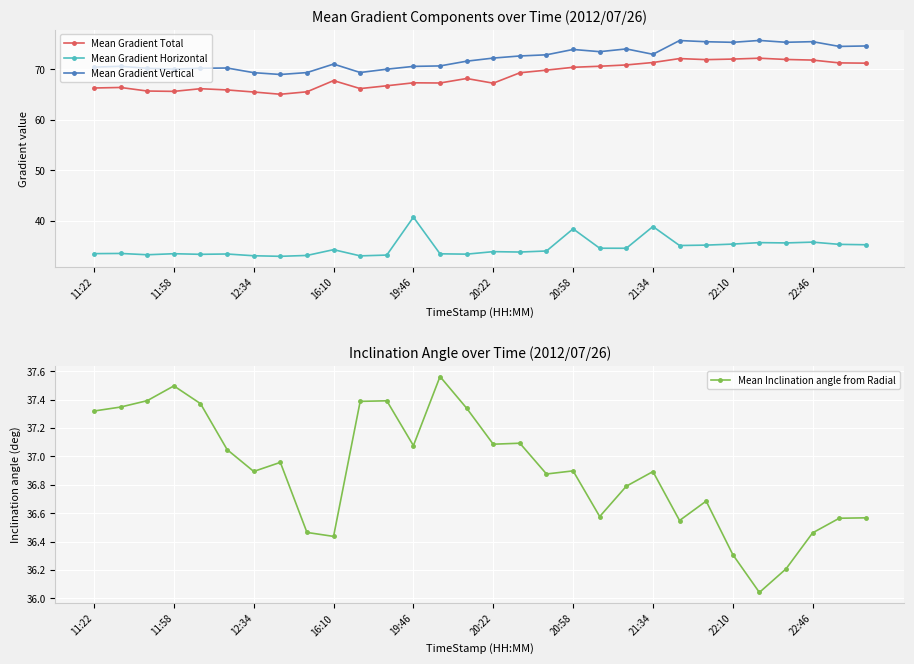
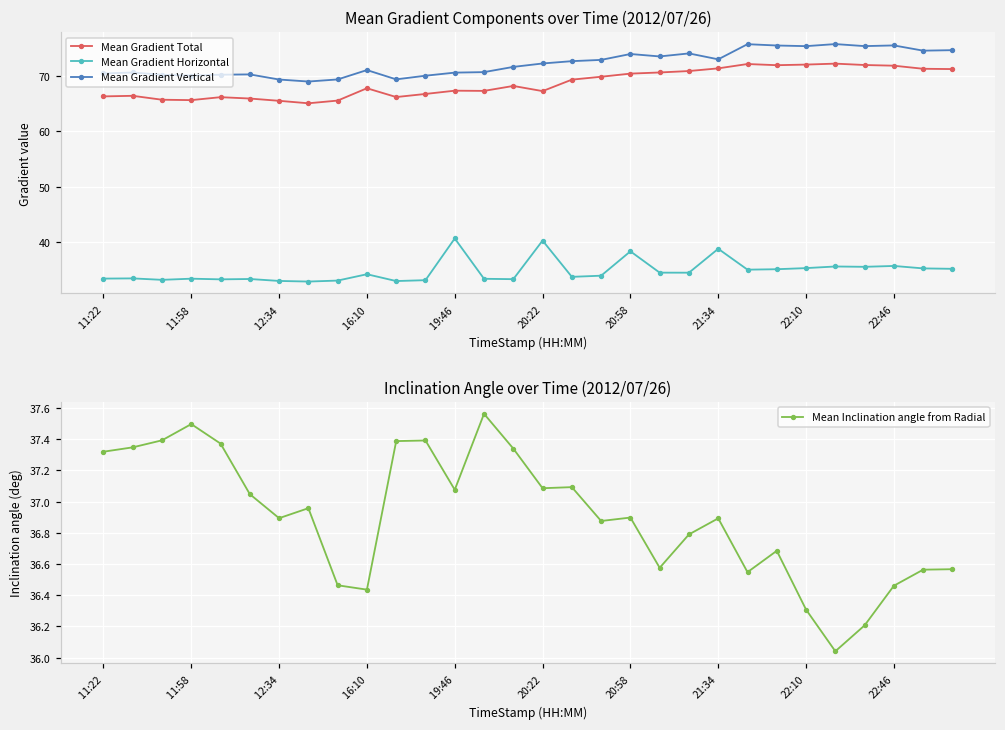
Mean Gradient Components over Time (2012/07/26), Mean Gradient Horizontal, 20:22: 34 -> 40
